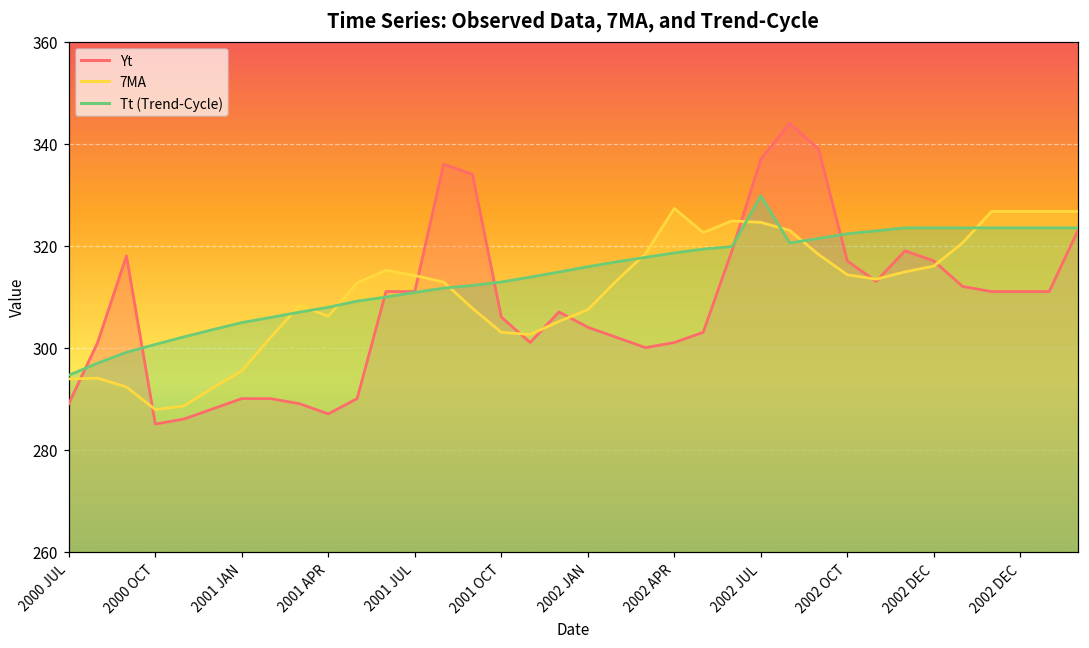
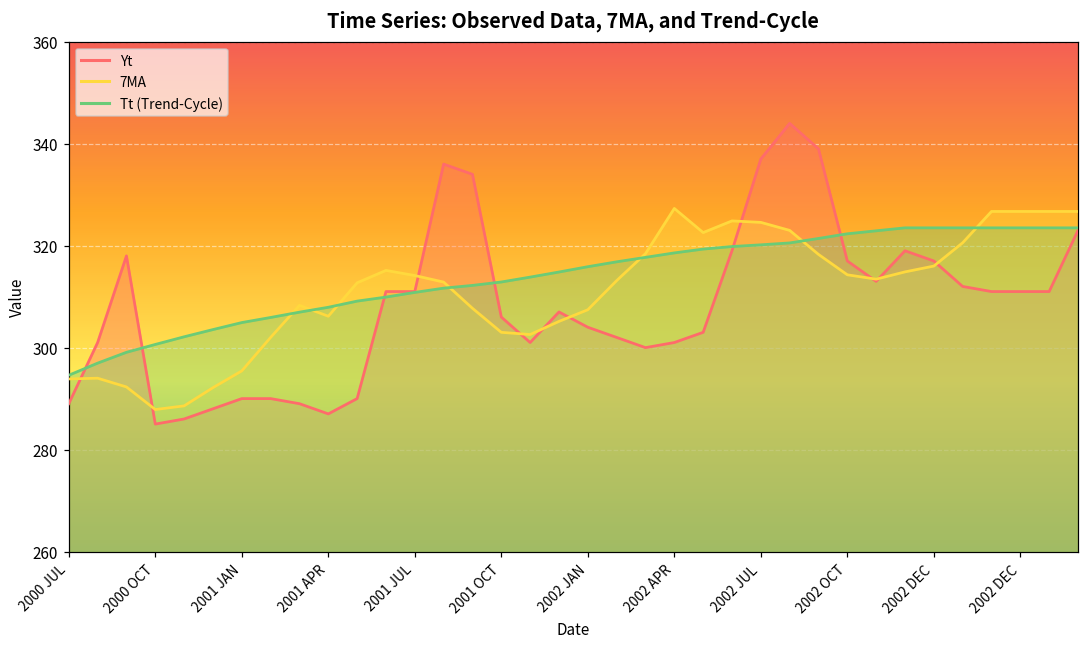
Tt (Trend-Cycle), 2002 JUL: 330 -> 320
